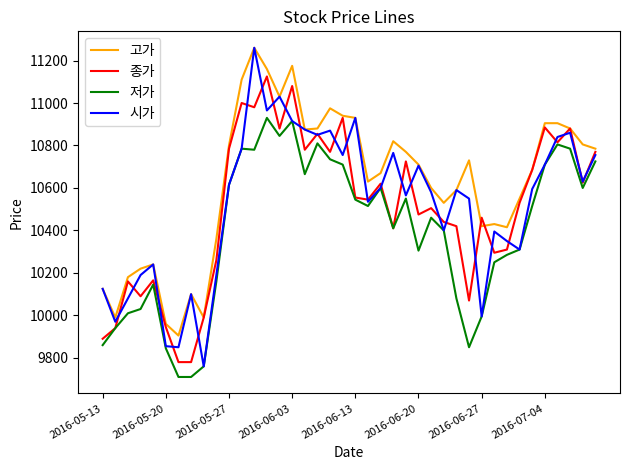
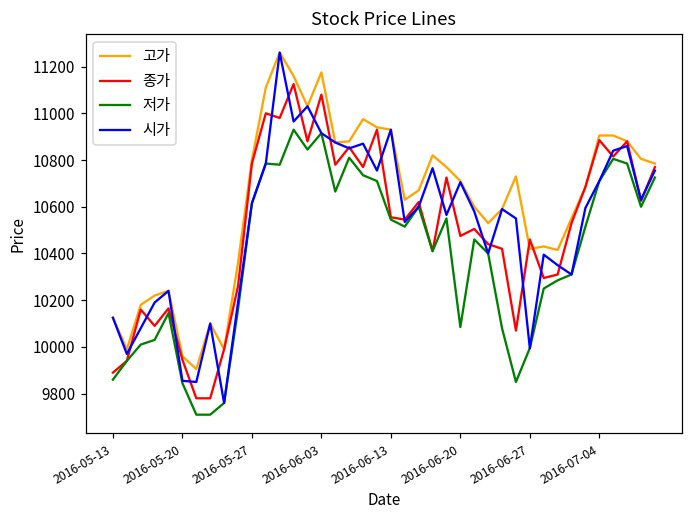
저가, 2016-06-20: 10310 -> 10090
